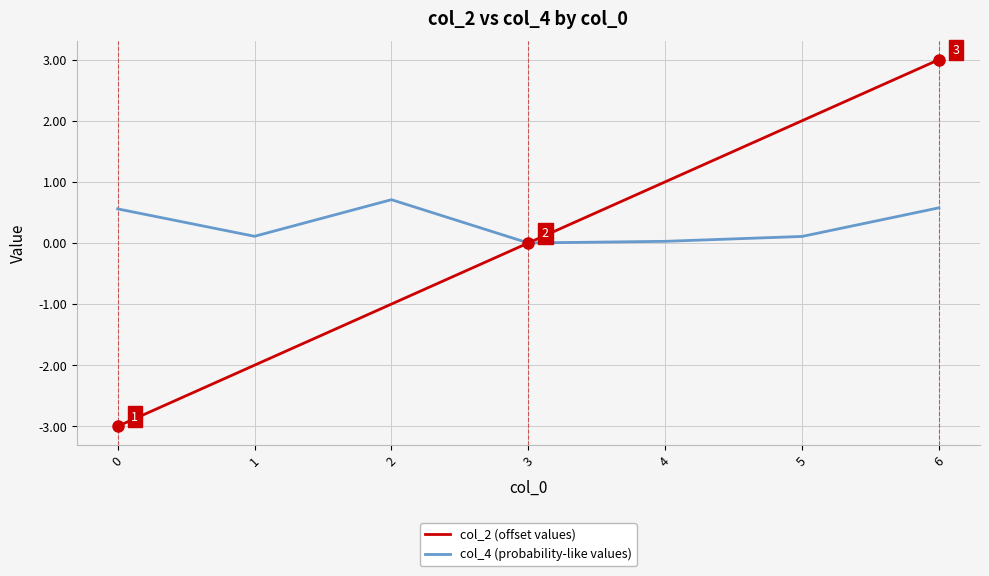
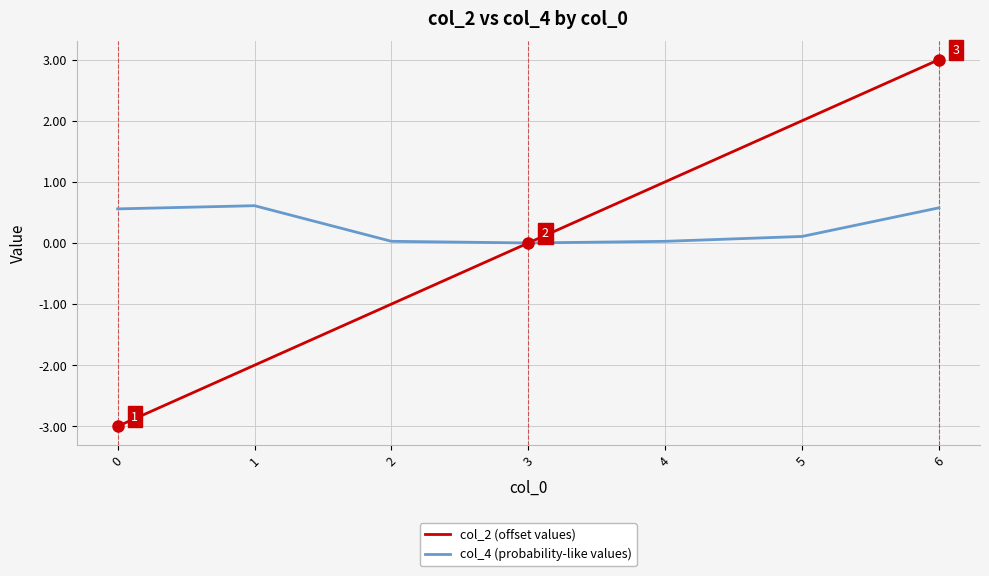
col_4 (probability-like values), 1: 0.1 -> 0.6
col_4 (probability-like values), 2: 0.7 -> 0.0
